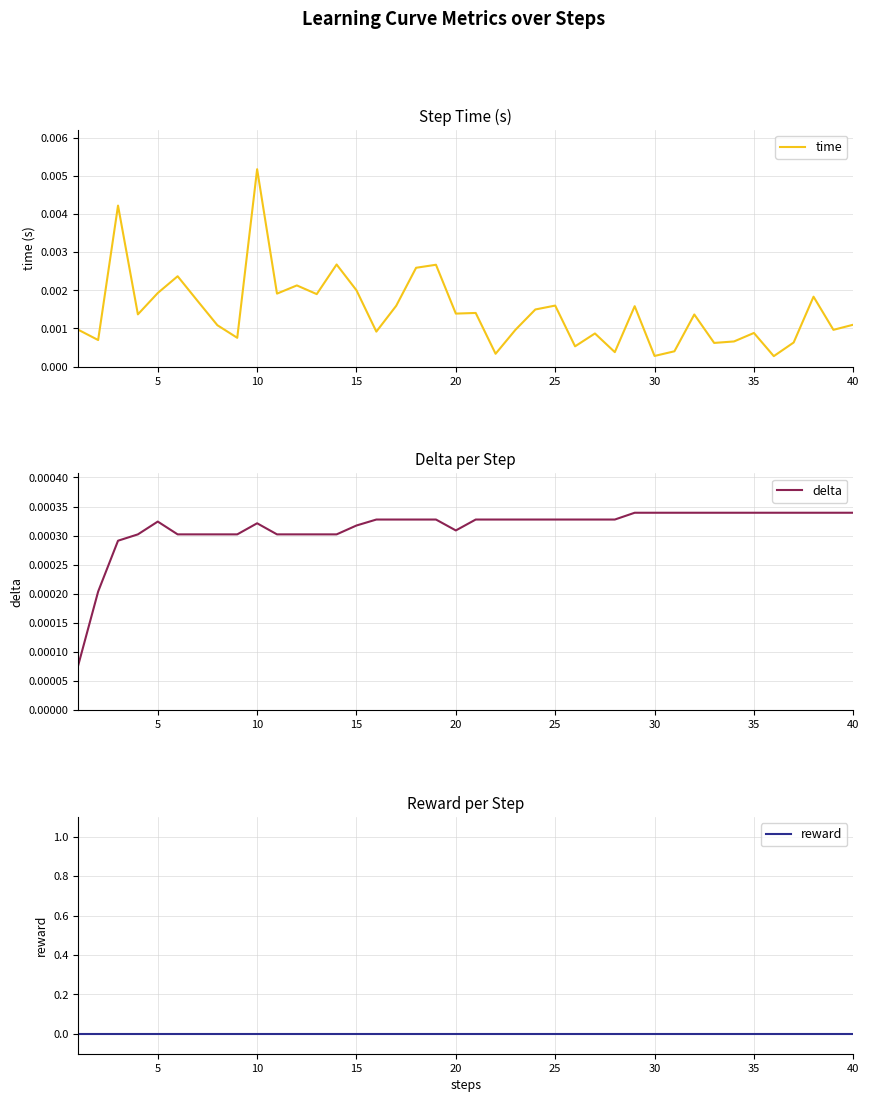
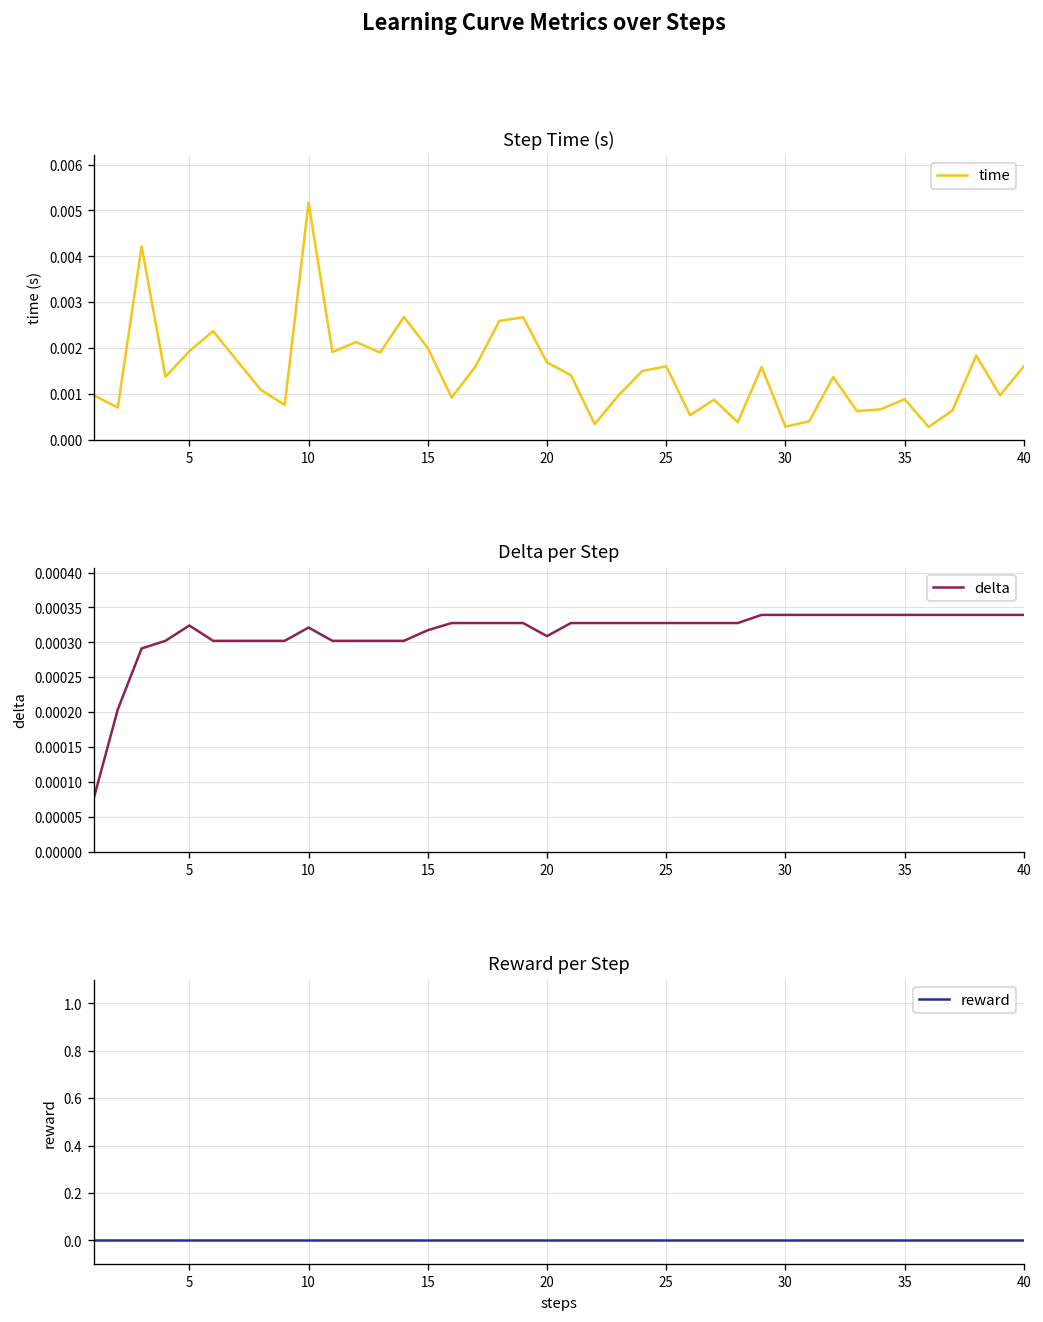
Step Time (s), 20: 0.0014 -> 0.0017
Step Time (s), 40: 0.0011 -> 0.0016
